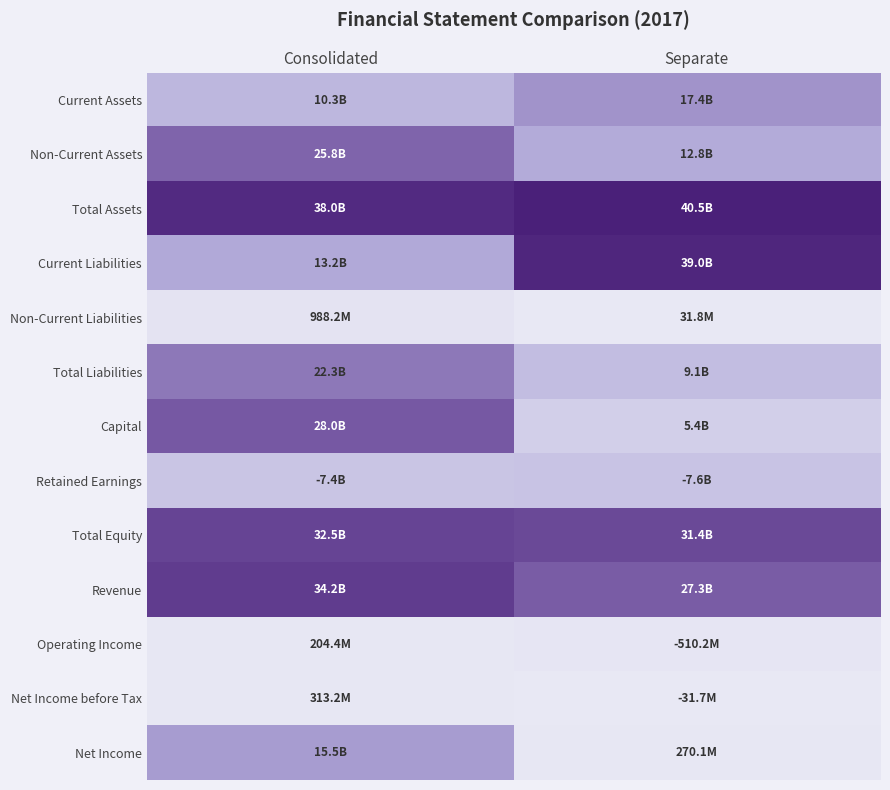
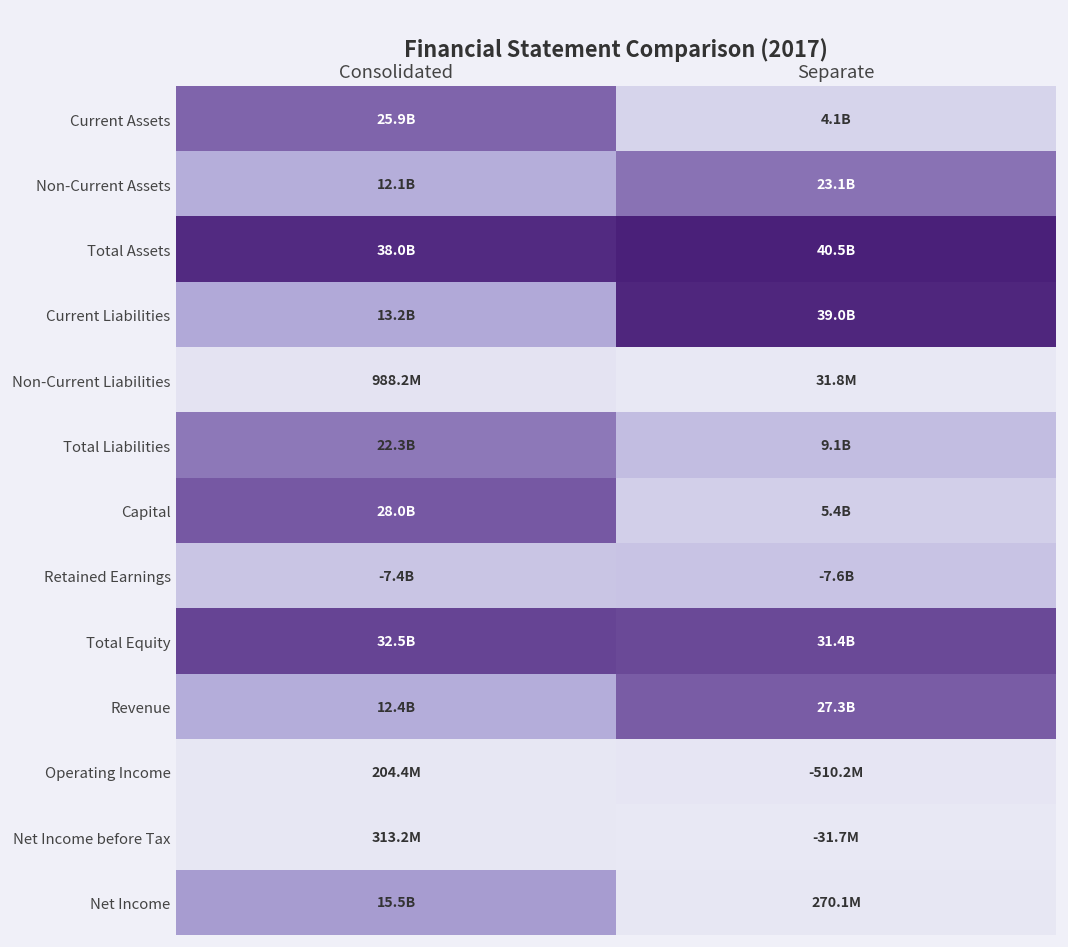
Current Assets, Consolidated: 10.3B -> 25.9B
Current Assets, Separate: 17.4B -> 4.1B
Non-Current Assets, Consolidated: 25.8B -> 12.1B
Non-Current Assets, Separate: 12.8B -> 23.1B
Revenue, Consolidated: 34.2B -> 12.4B
